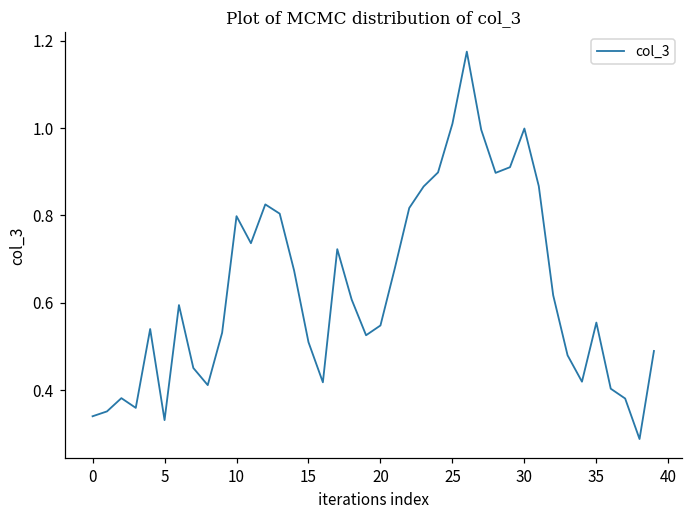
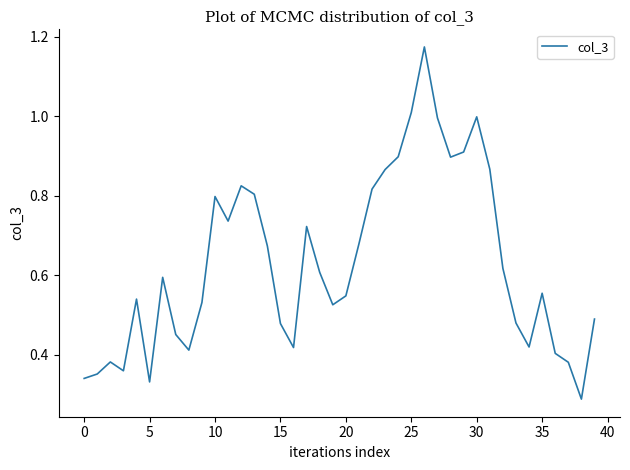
15: 0.51 -> 0.48
